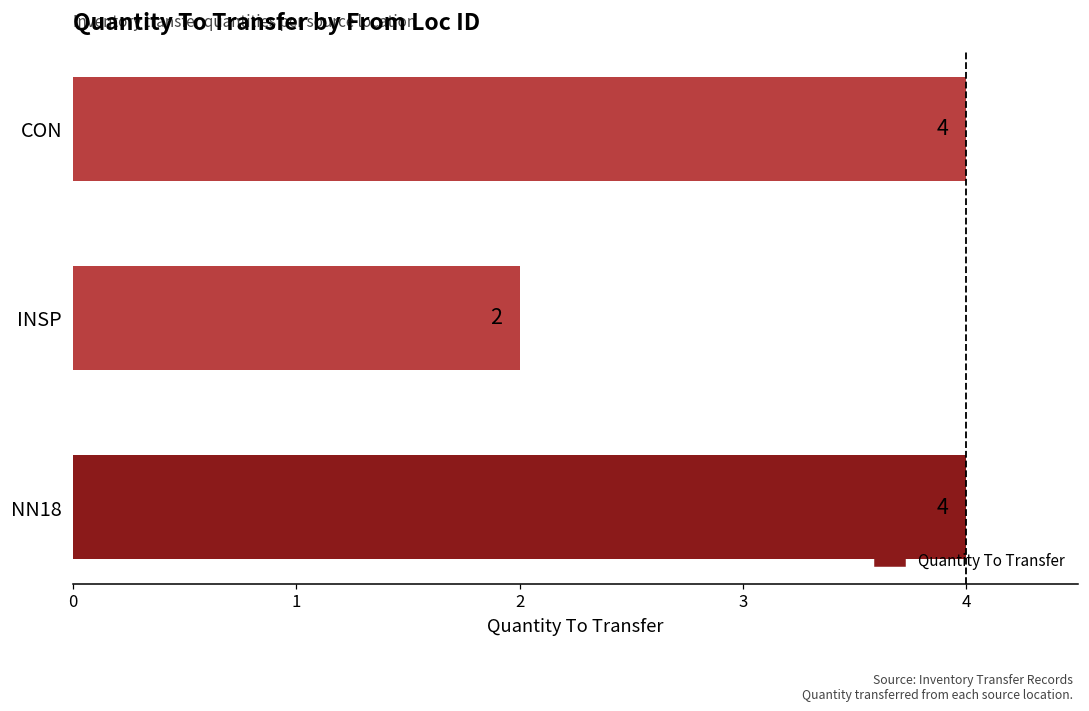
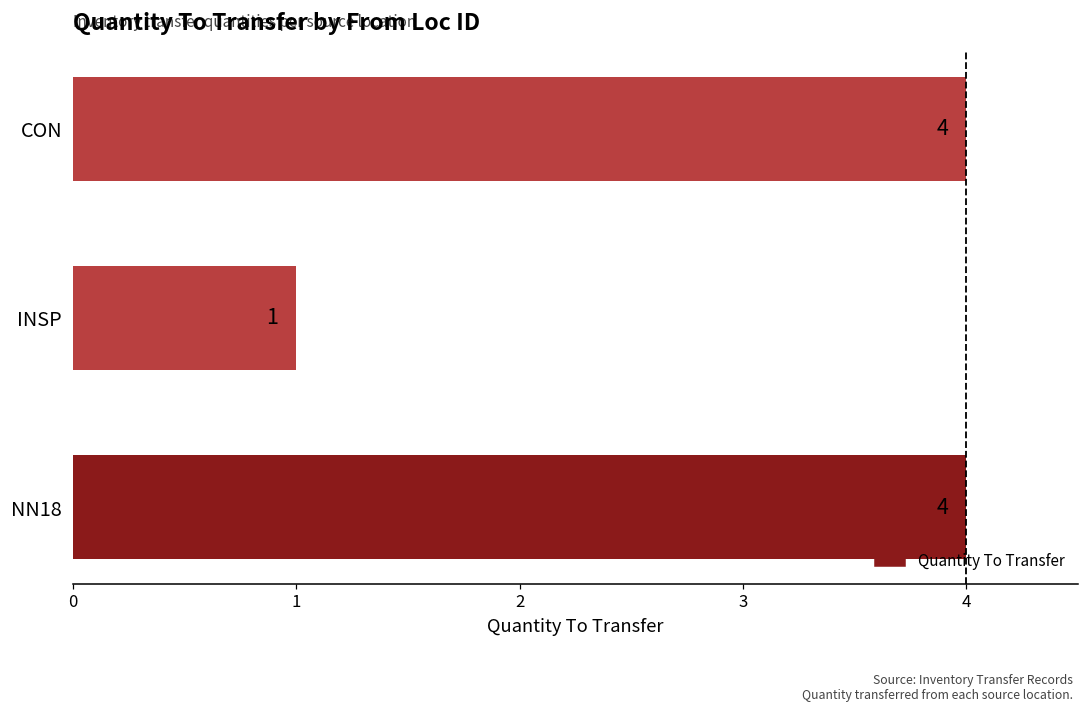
INSP: 2 -> 1
